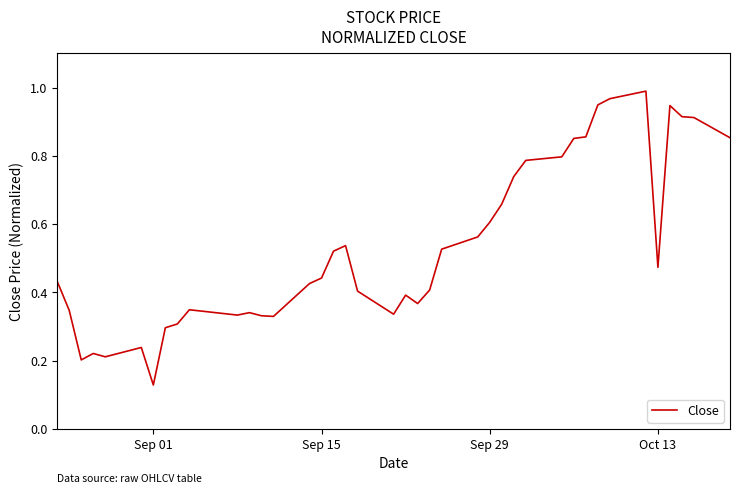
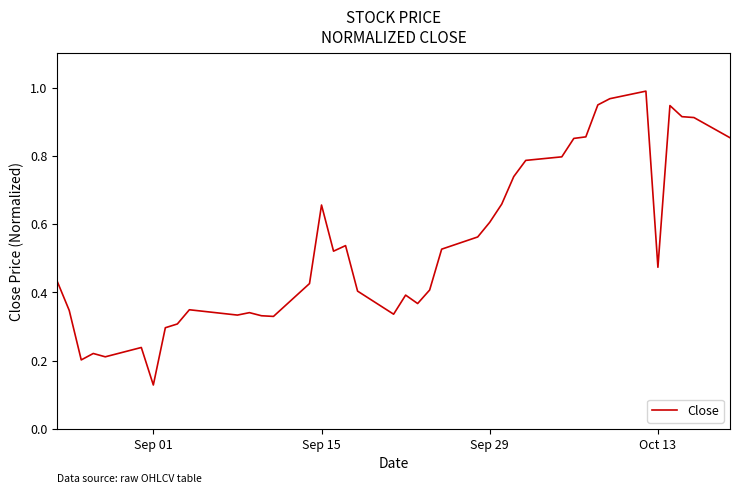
Sep 15: 0.44 -> 0.66
